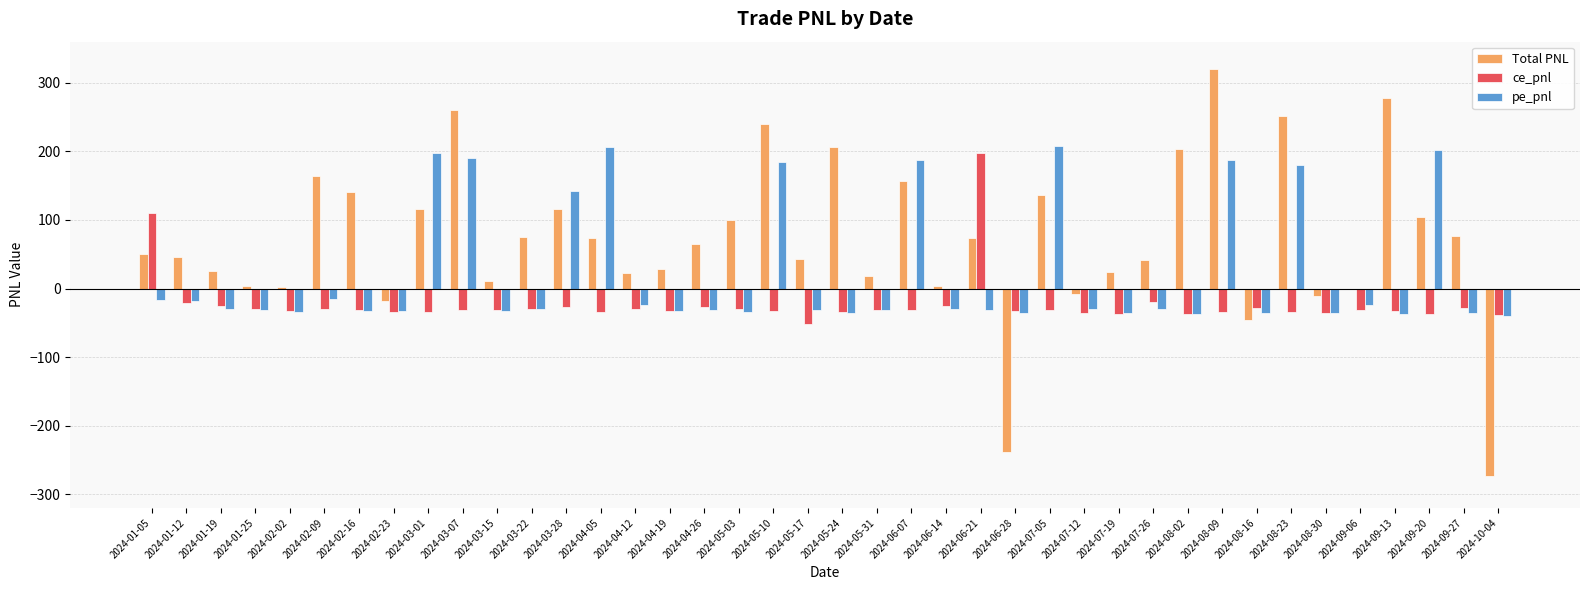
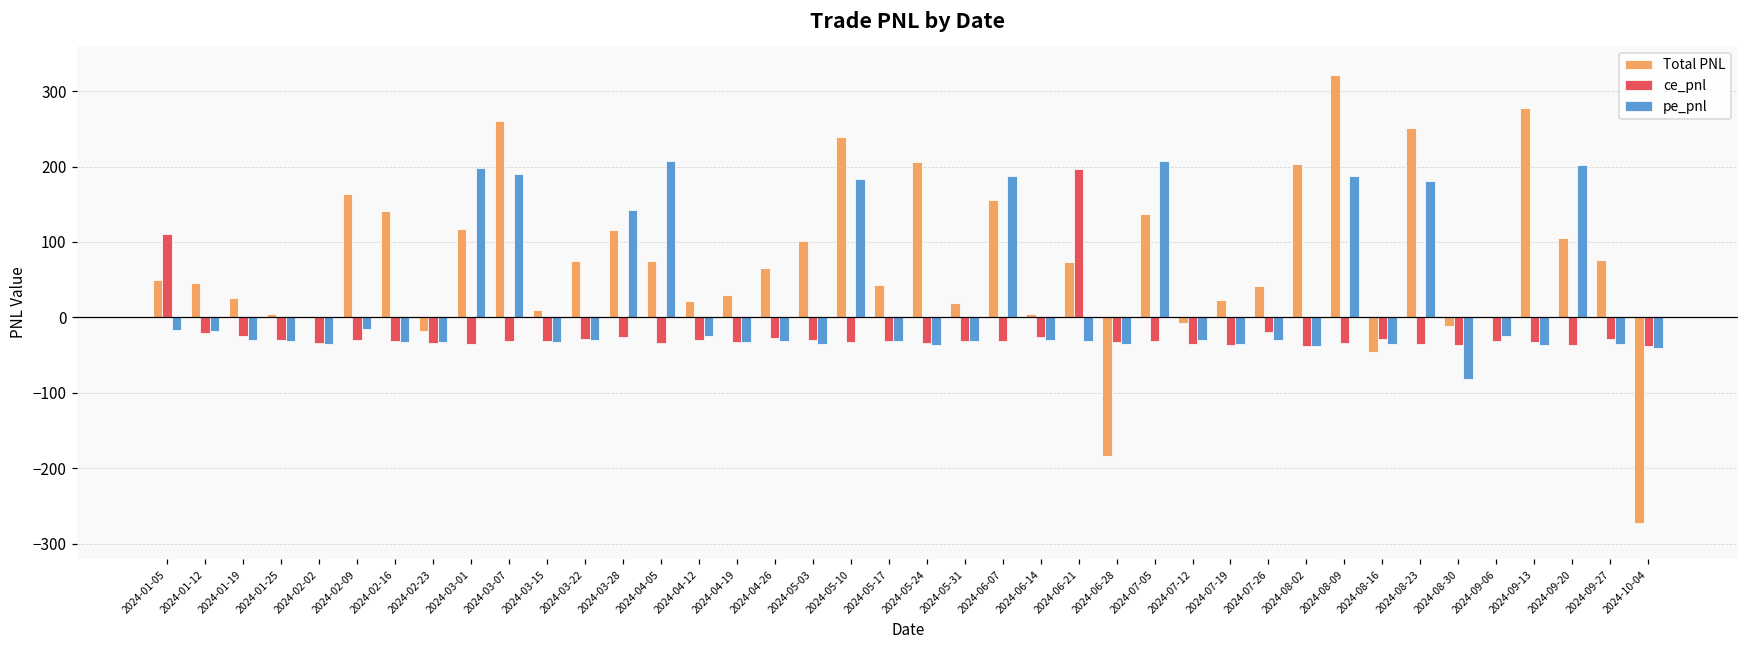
ce_pnl, 2024-05-17: -50 -> -30
Total PNL, 2024-06-28: -240 -> -180
pe_pnl, 2024-08-30: -40 -> -80
